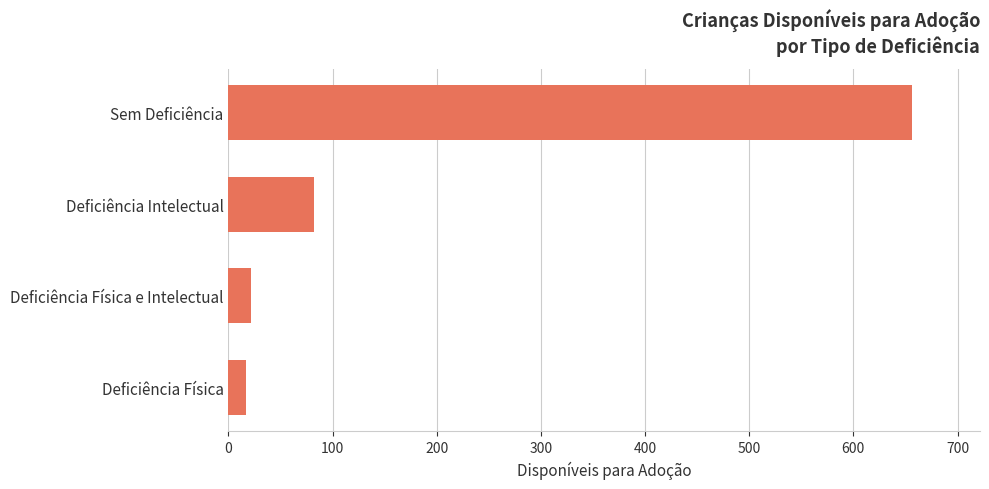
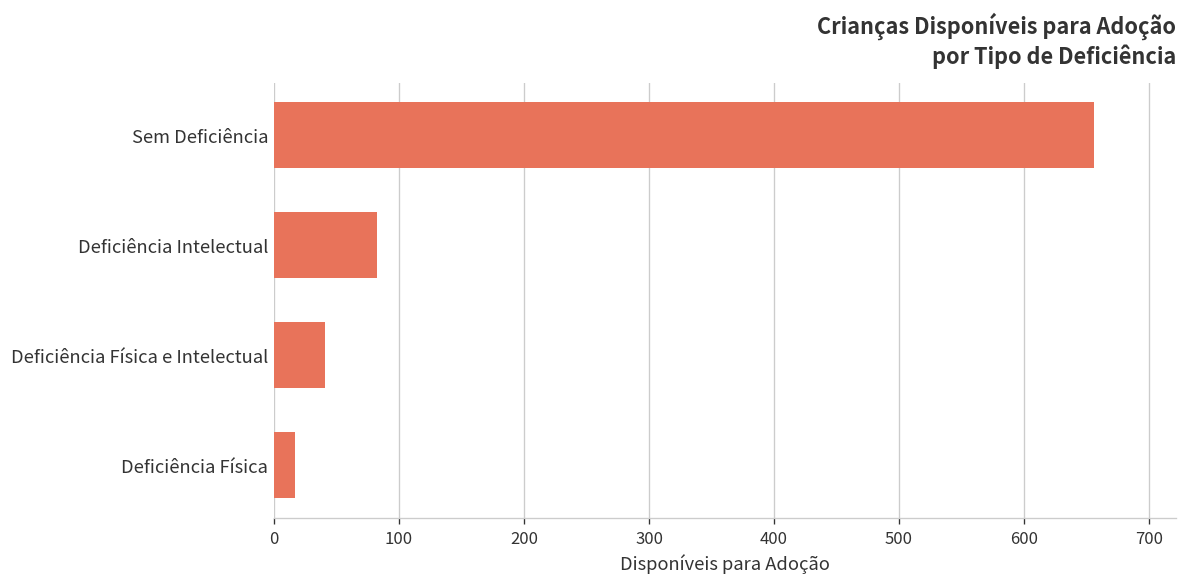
Deficiência Física e Intelectual: 22 -> 41
